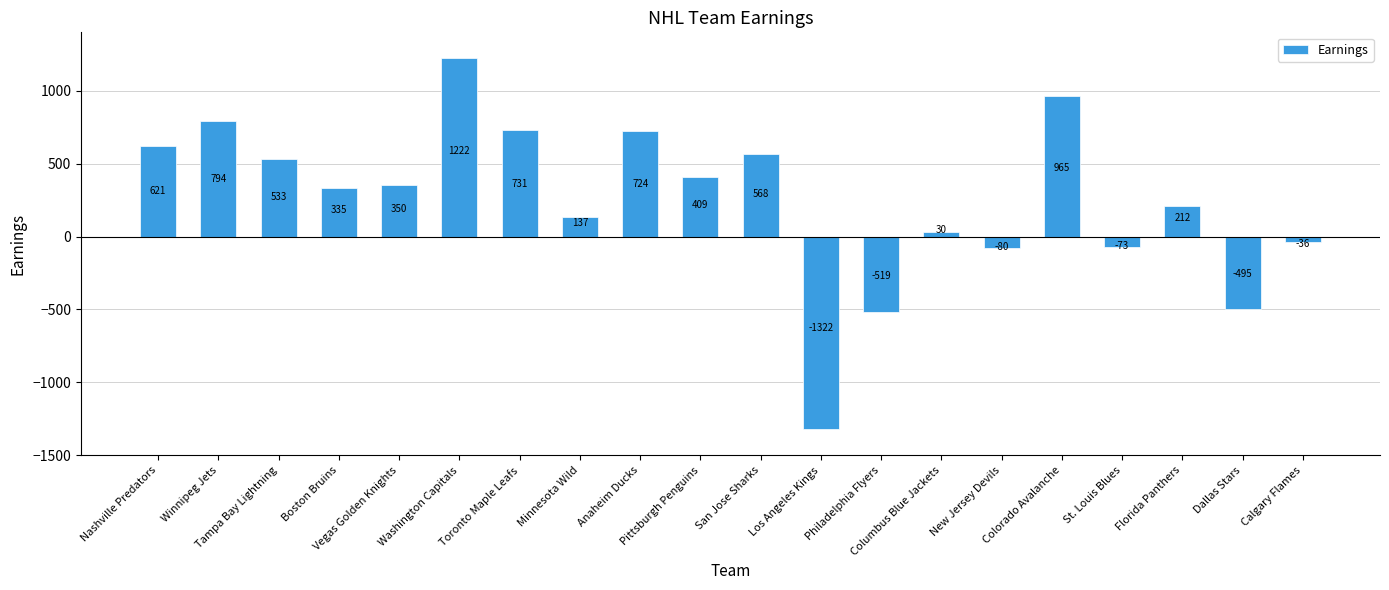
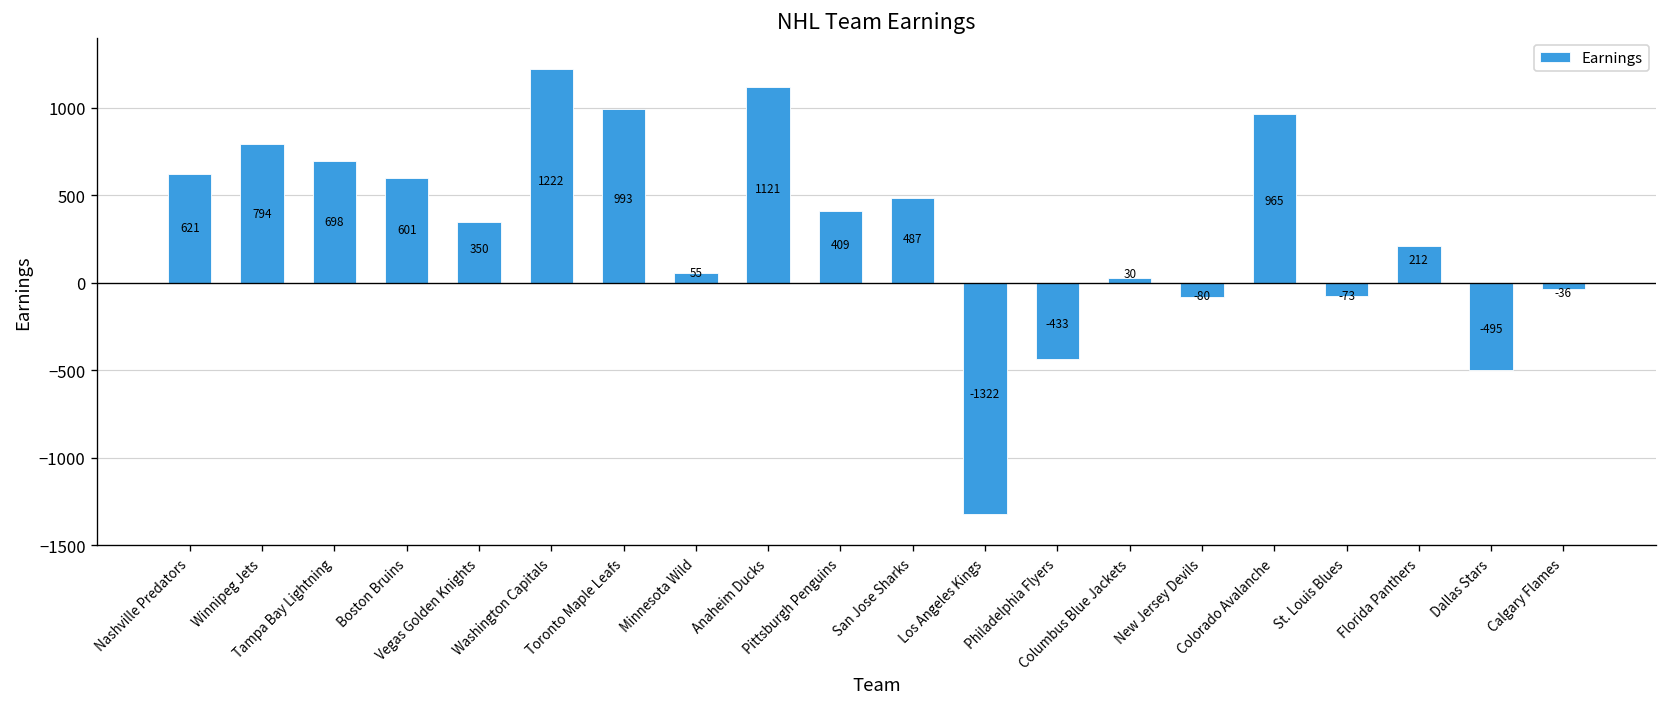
Tampa Bay Lightning: 533 -> 698
Boston Bruins: 335 -> 601
Toronto Maple Leafs: 731 -> 993
Minnesota Wild: 137 -> 55
Anaheim Ducks: 724 -> 1121
San Jose Sharks: 568 -> 487
Philadelphia Flyers: -519 -> -433
